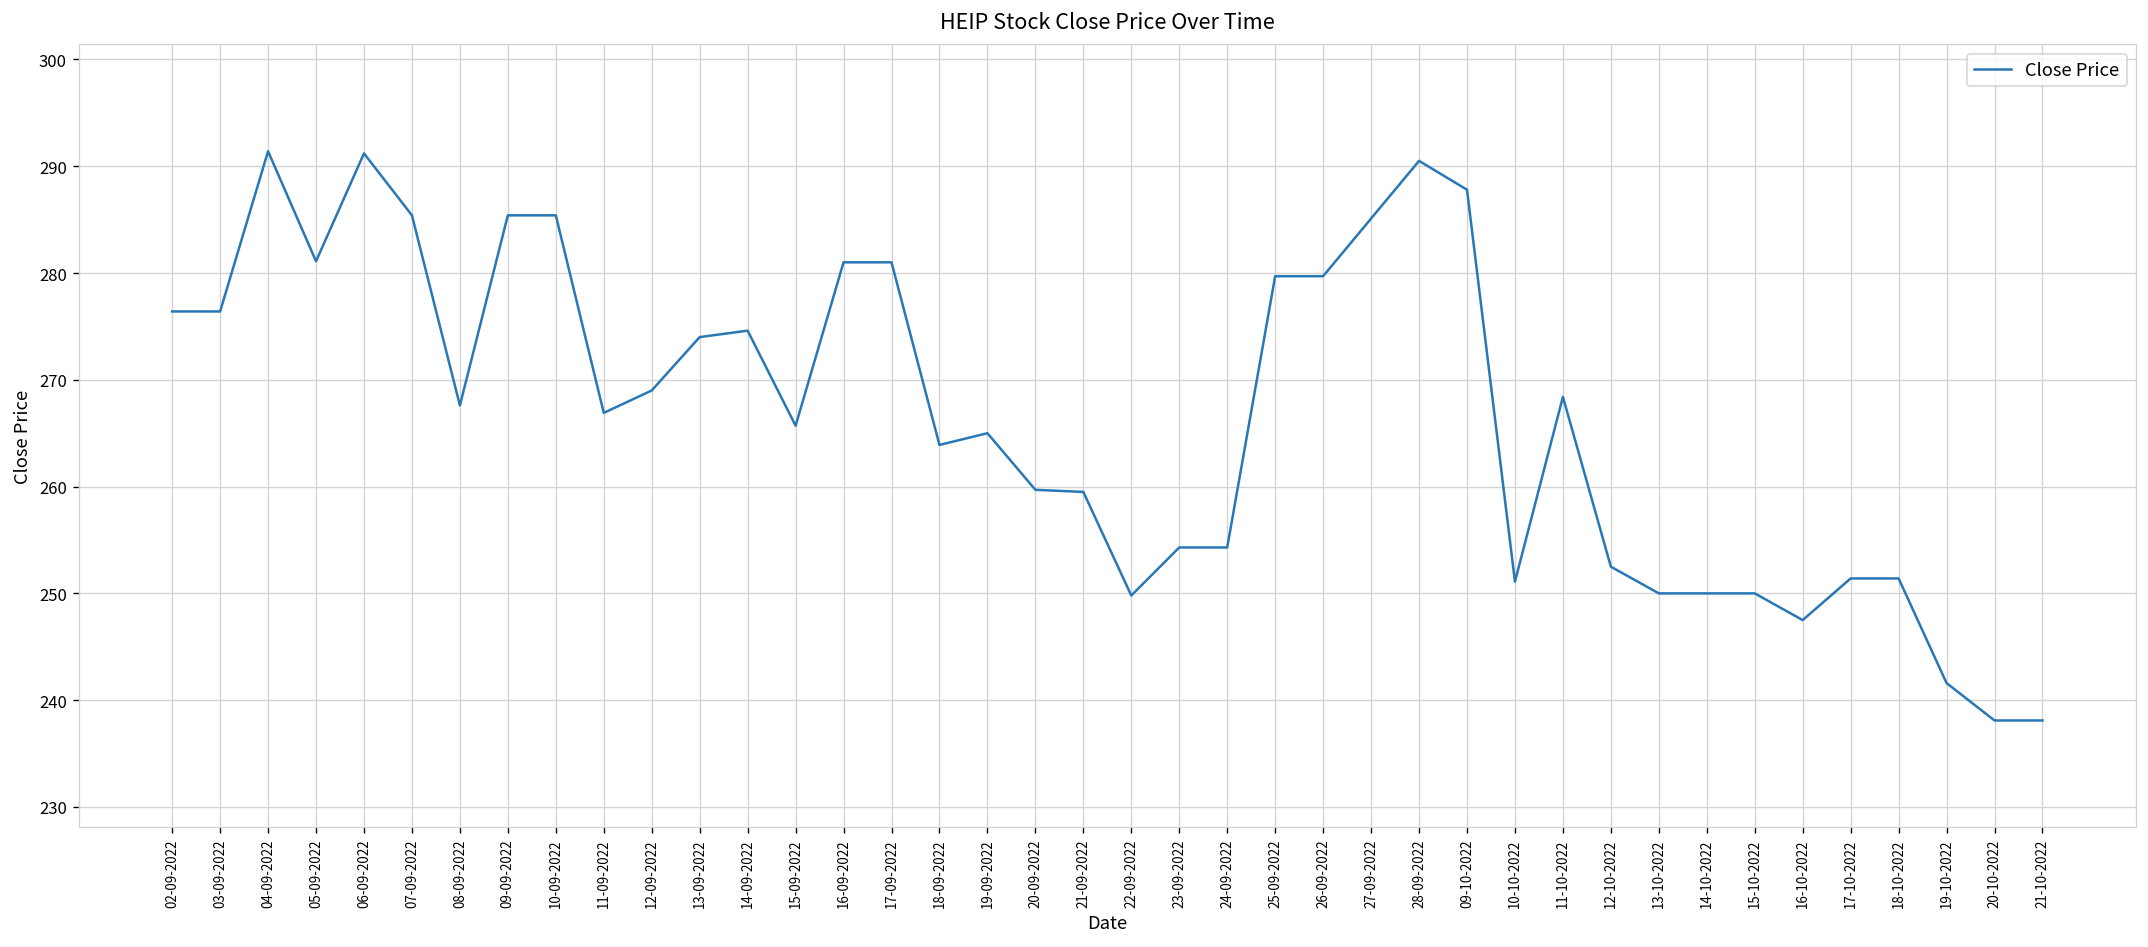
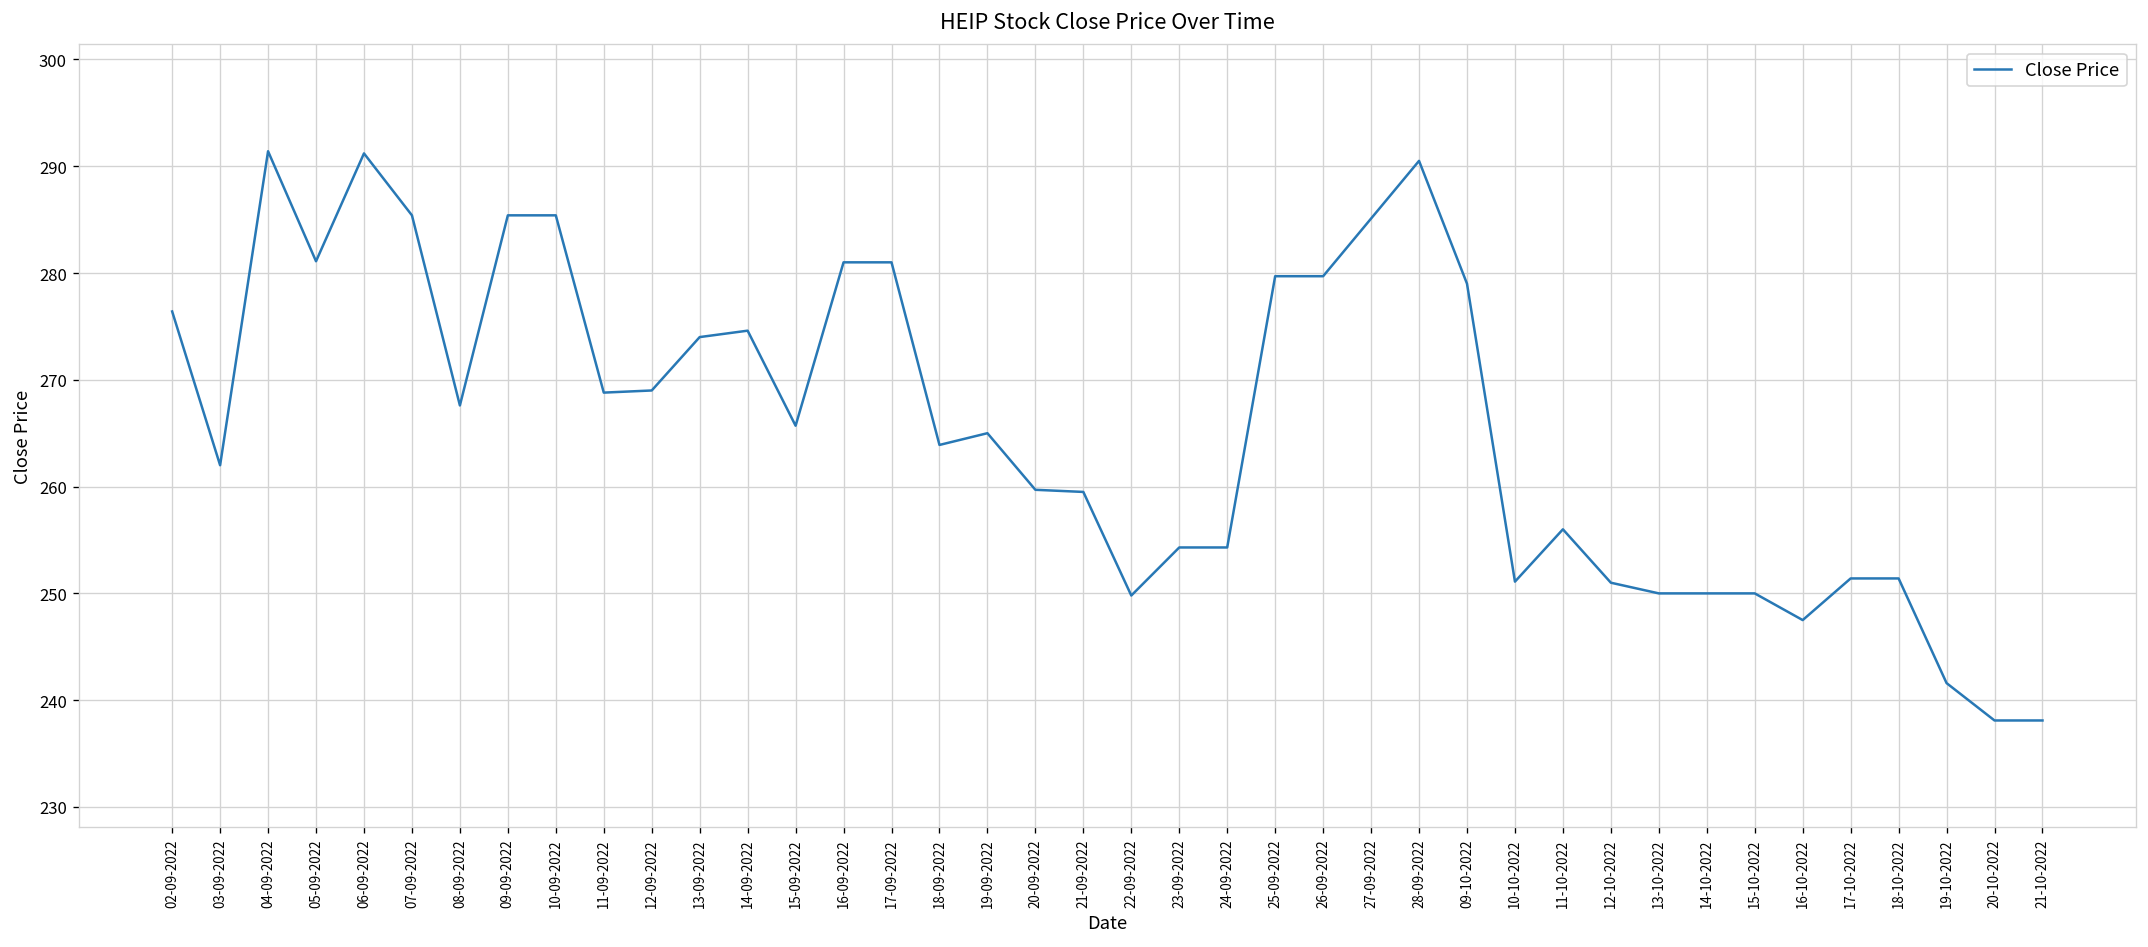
03-09-2022: 276 -> 262
11-09-2022: 267 -> 269
09-10-2022: 288 -> 279
11-10-2022: 268 -> 256
12-10-2022: 253 -> 251
